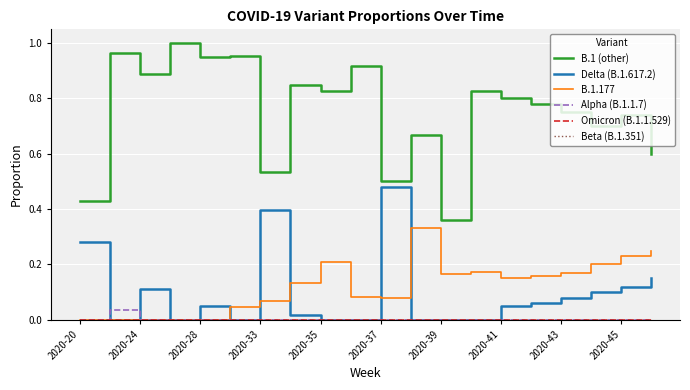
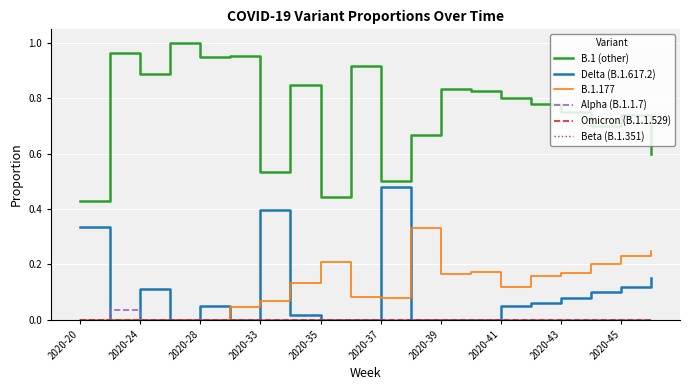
Delta (B.1.617.2), 2020-20: 0.28 -> 0.33
B.1 (other), 2020-35: 0.83 -> 0.45
B.1 (other), 2020-39: 0.36 -> 0.83
B.1.177, 2020-41: 0.15 -> 0.12
